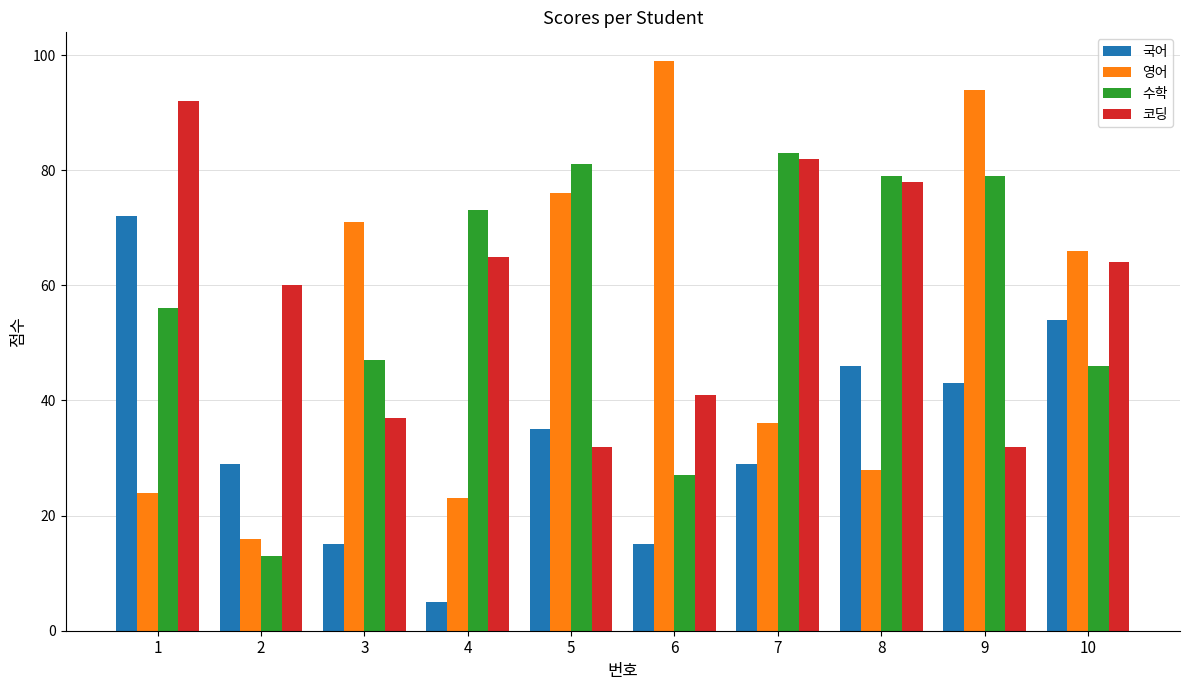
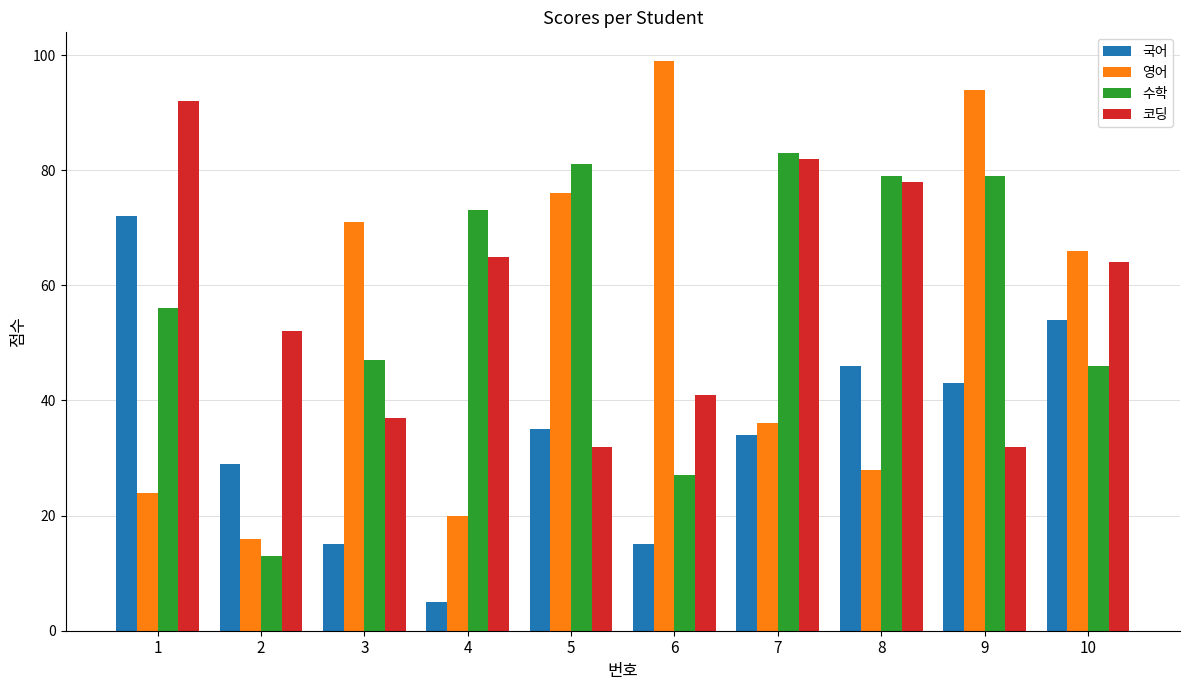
코딩, 2: 60 -> 52
영어, 4: 23 -> 20
국어, 7: 29 -> 34
